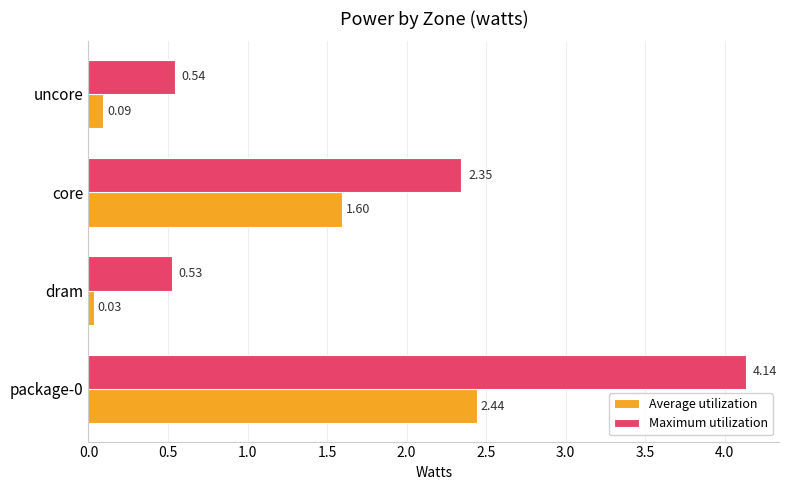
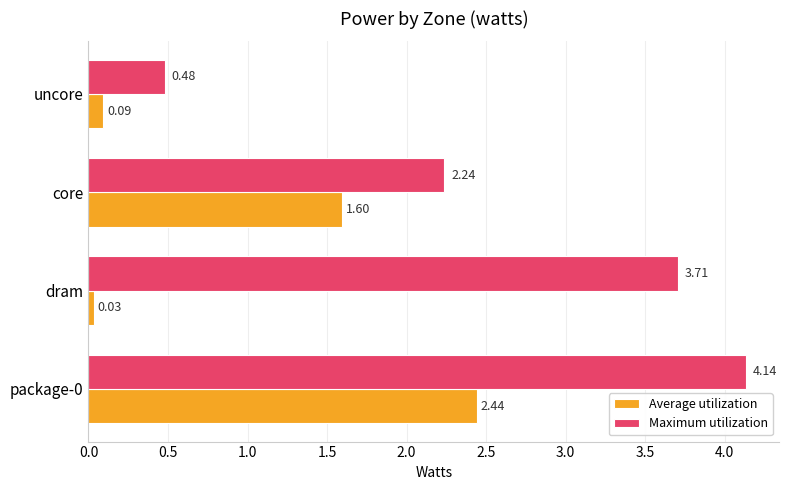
Maximum utilization, uncore: 0.54 -> 0.48
Maximum utilization, core: 2.35 -> 2.24
Maximum utilization, dram: 0.53 -> 3.71
